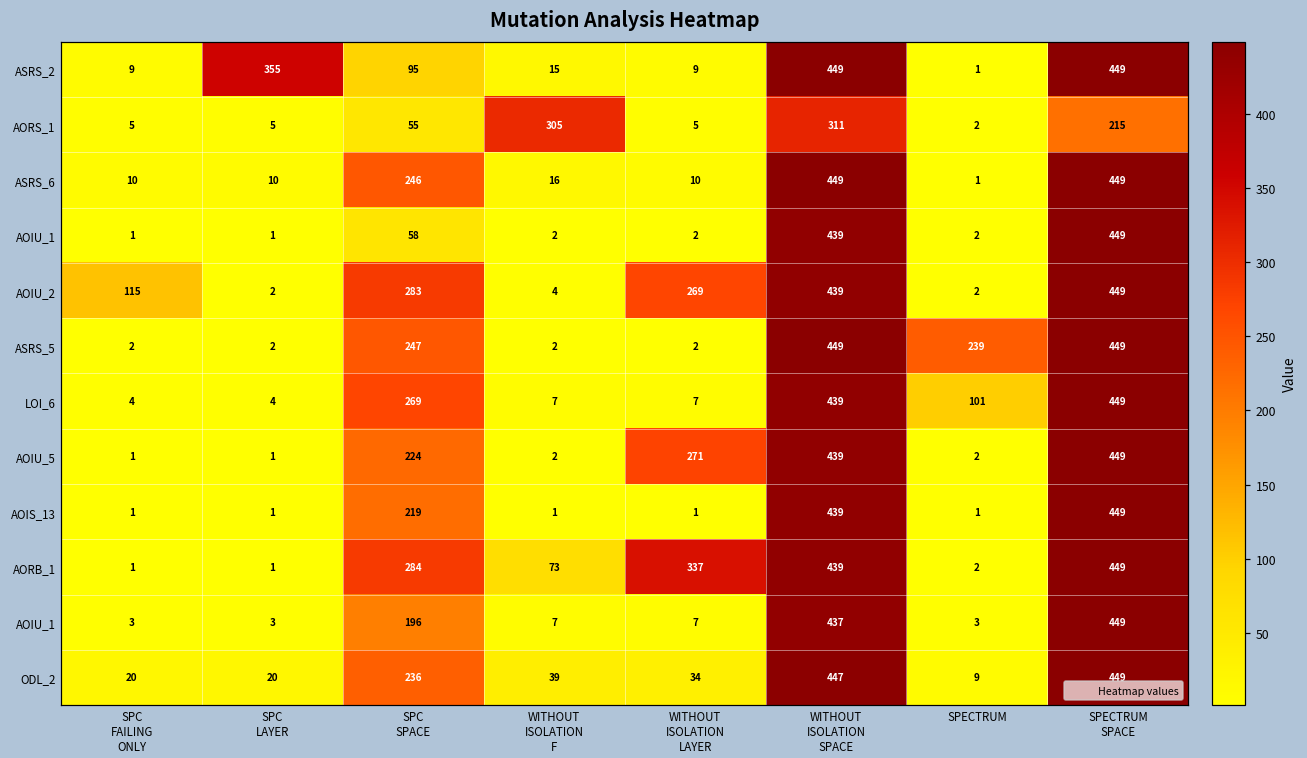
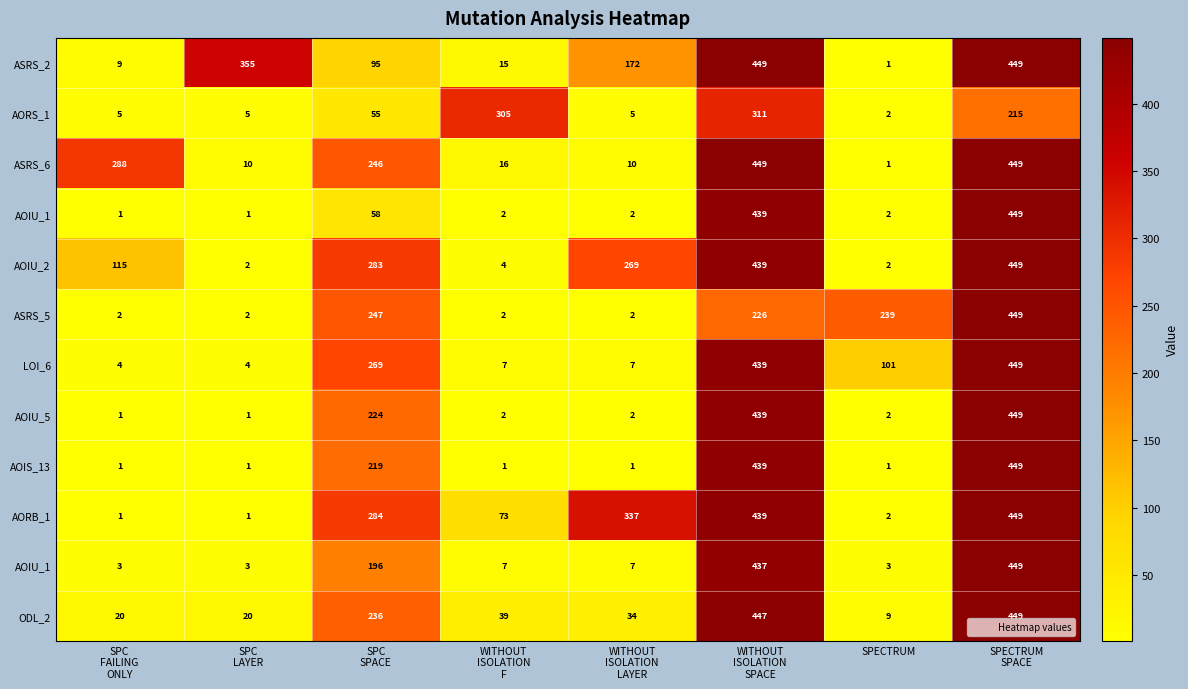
ASRS_2, WITHOUT ISOLATION LAYER: 9 -> 172
ASRS_6, SPC FAILING ONLY: 10 -> 288
ASRS_5, WITHOUT ISOLATION SPACE: 449 -> 226
AOIU_5, WITHOUT ISOLATION LAYER: 271 -> 2
